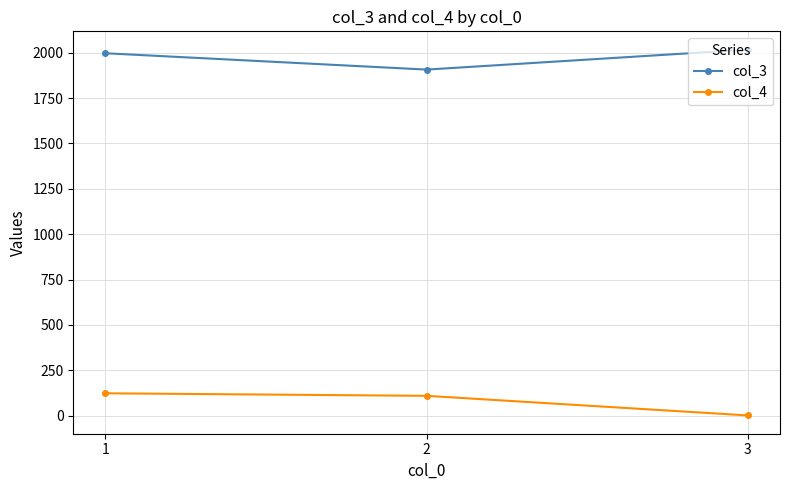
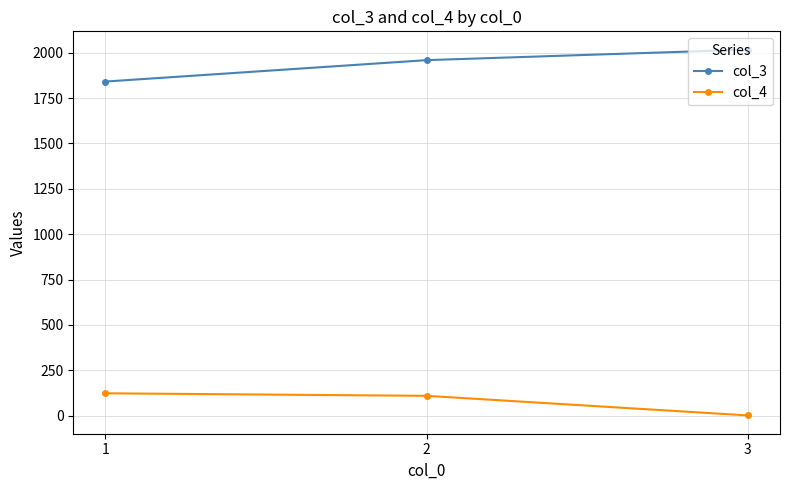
col_3, 1: 2000 -> 1840
col_3, 2: 1910 -> 1960
